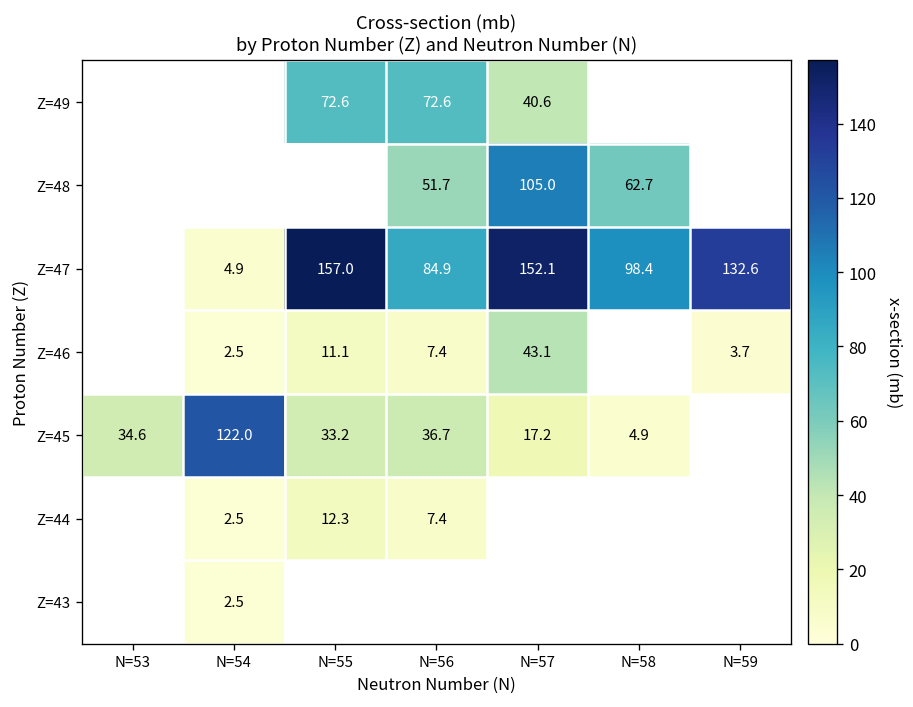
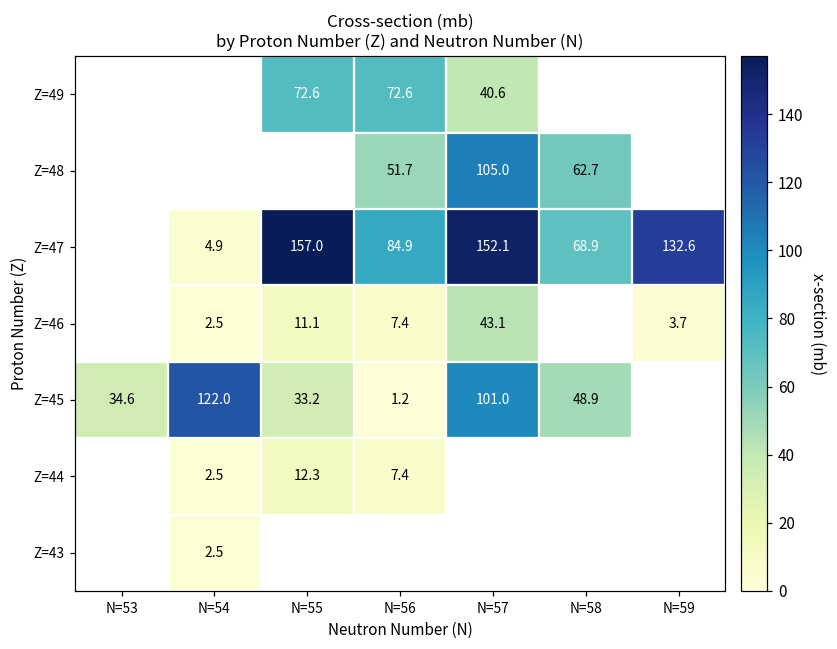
Z=47, N=58: 98.4 -> 68.9
Z=45, N=56: 36.7 -> 1.2
Z=45, N=57: 17.2 -> 101.0
Z=45, N=58: 4.9 -> 48.9
